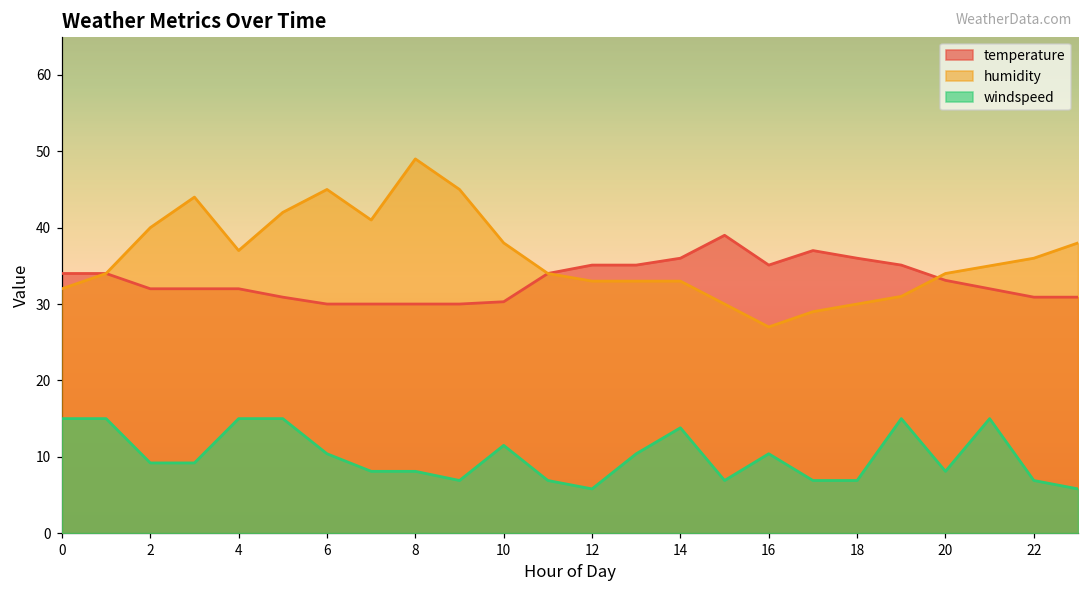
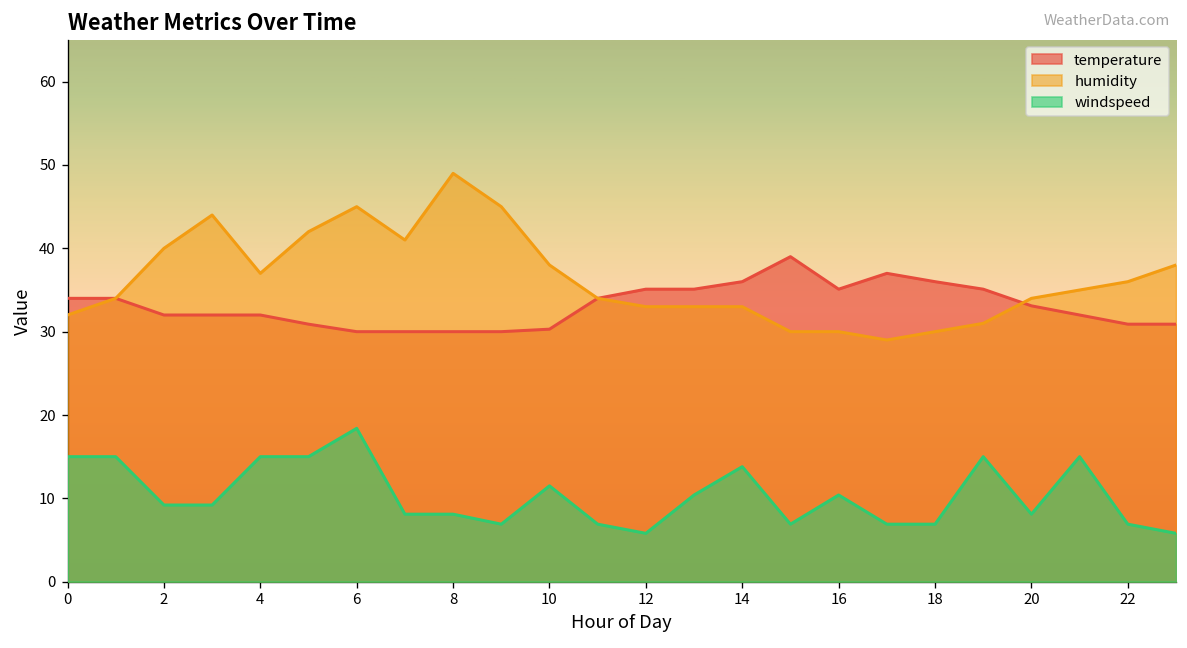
windspeed, 6: 10 -> 18
humidity, 16: 27 -> 30
